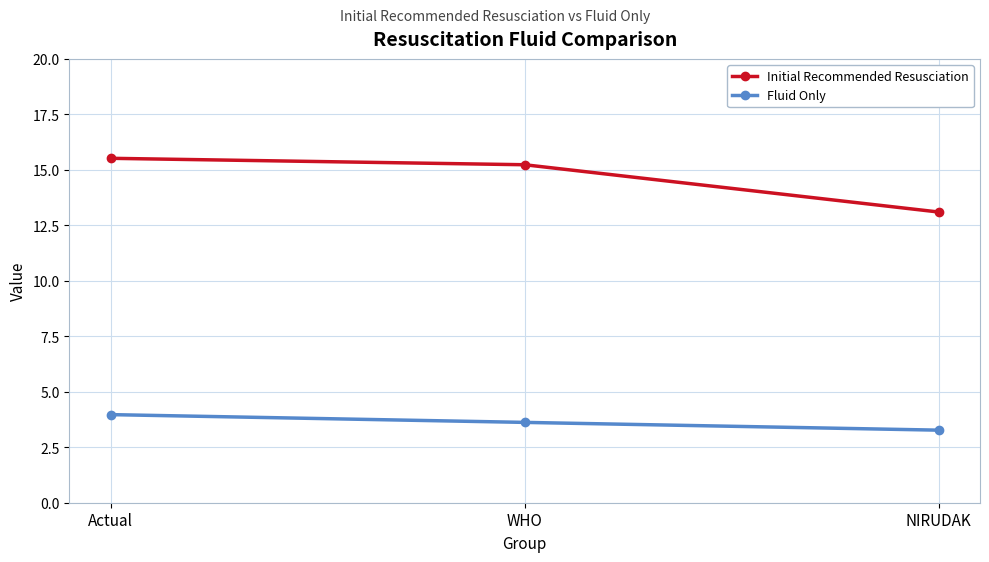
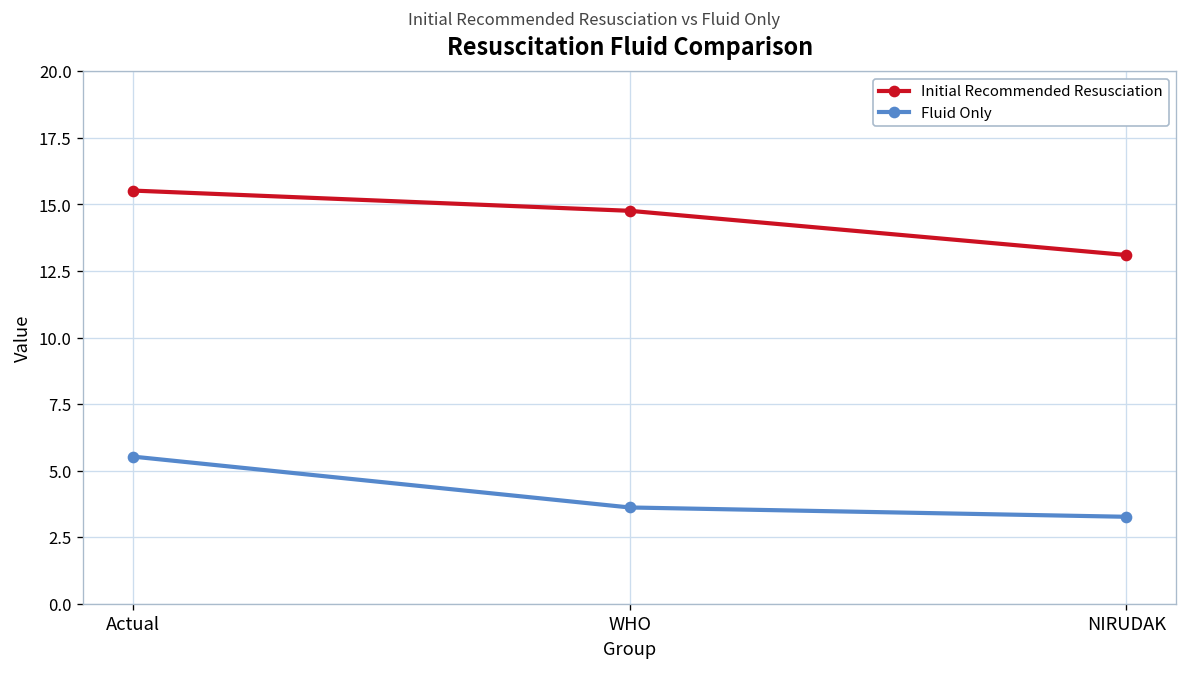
Fluid Only, Actual: 4.0 -> 5.5
Initial Recommended Resusciation, WHO: 15.2 -> 14.8
